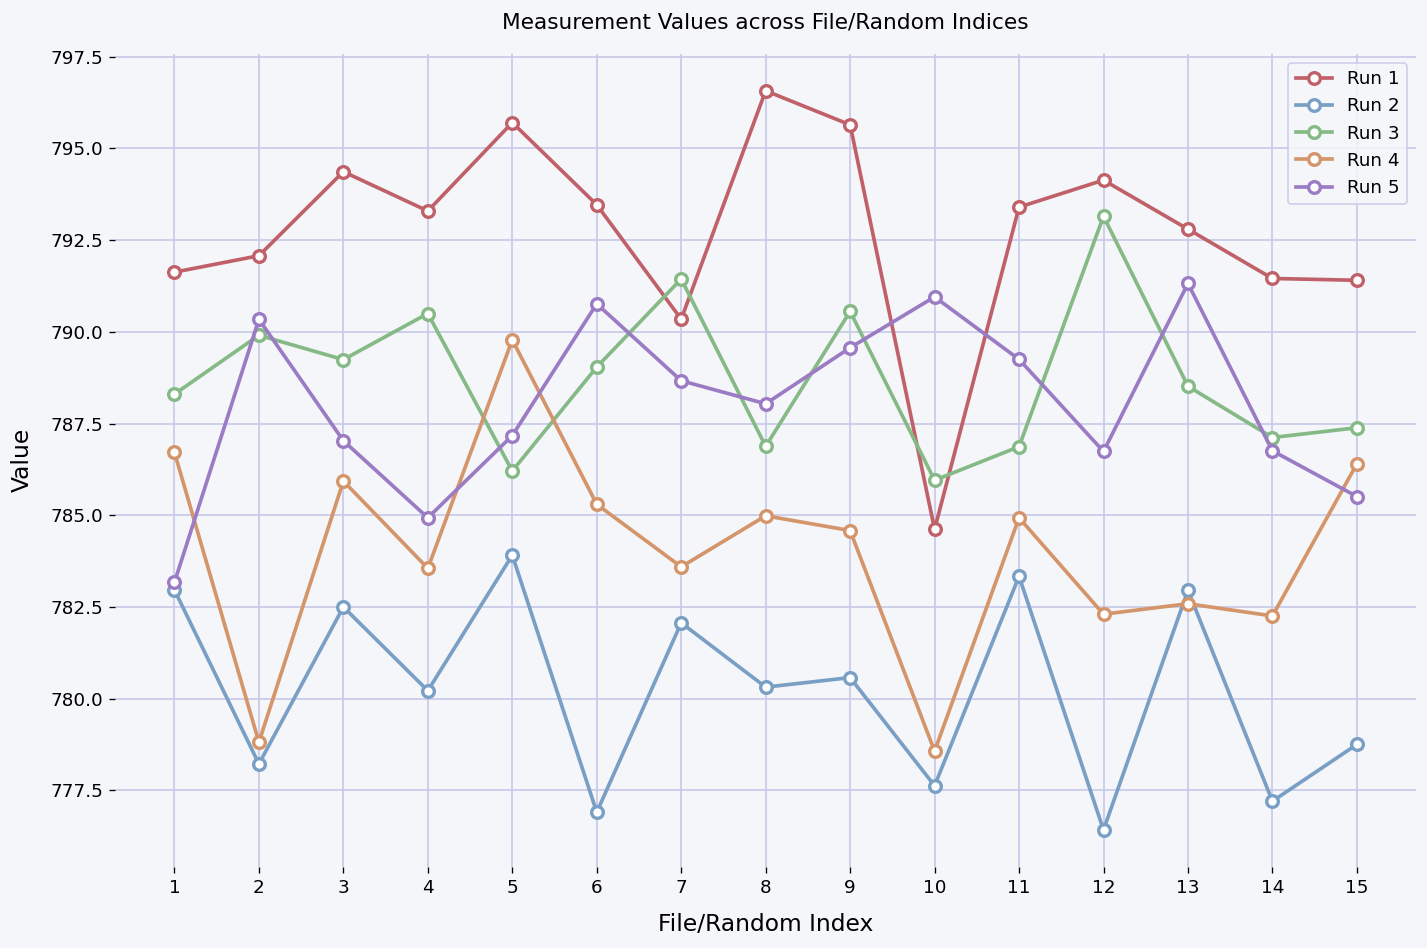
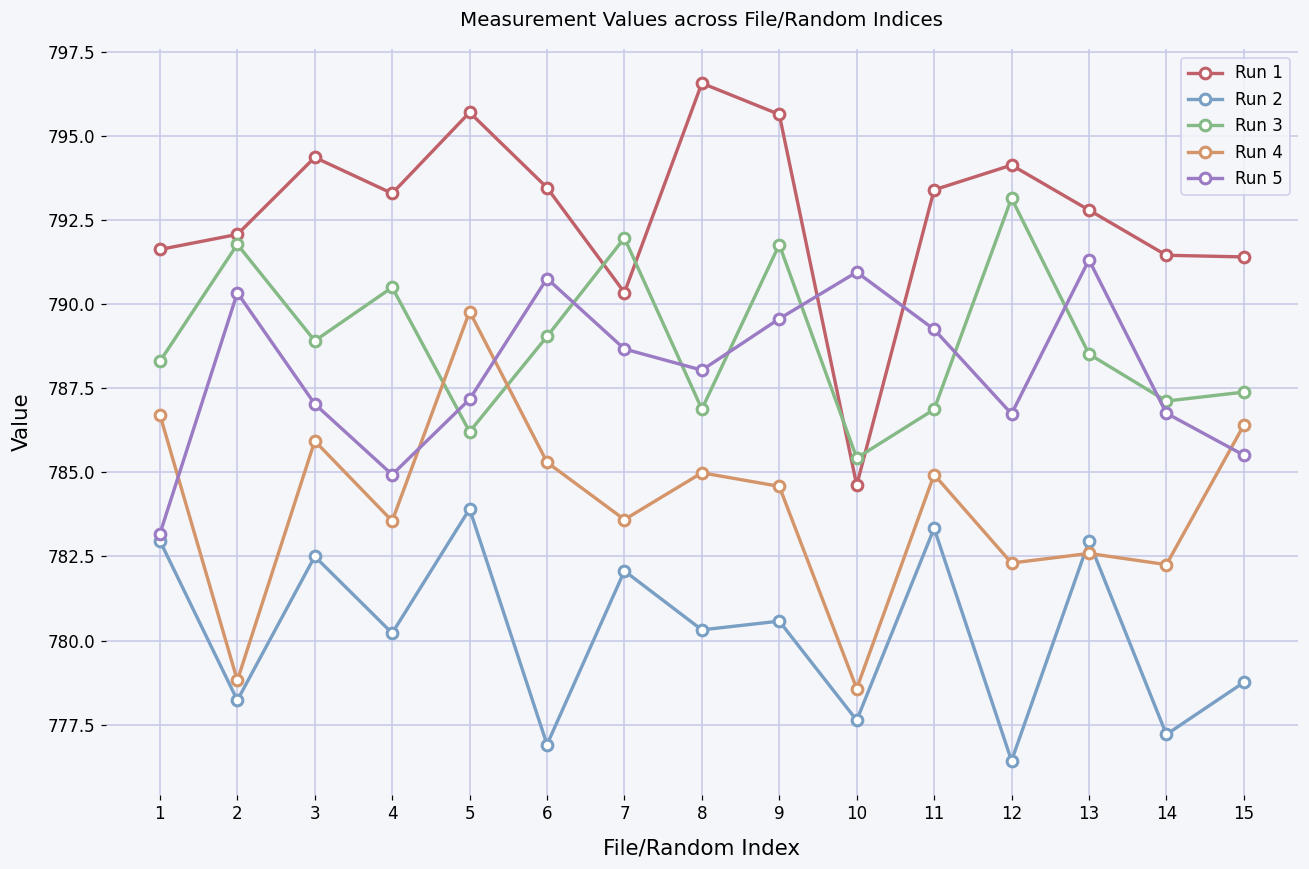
Run 3, 2: 789.9 -> 791.8
Run 3, 3: 789.2 -> 788.9
Run 3, 7: 791.4 -> 792.0
Run 3, 9: 790.6 -> 791.8
Run 3, 10: 786.0 -> 785.4
